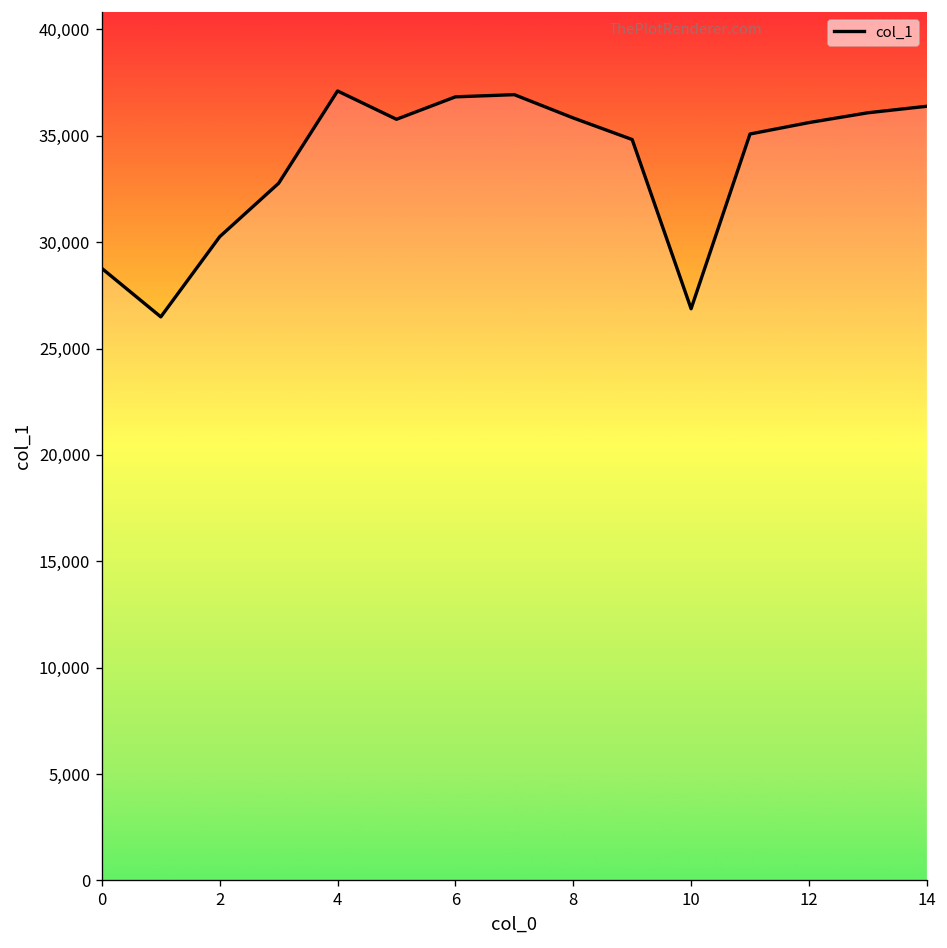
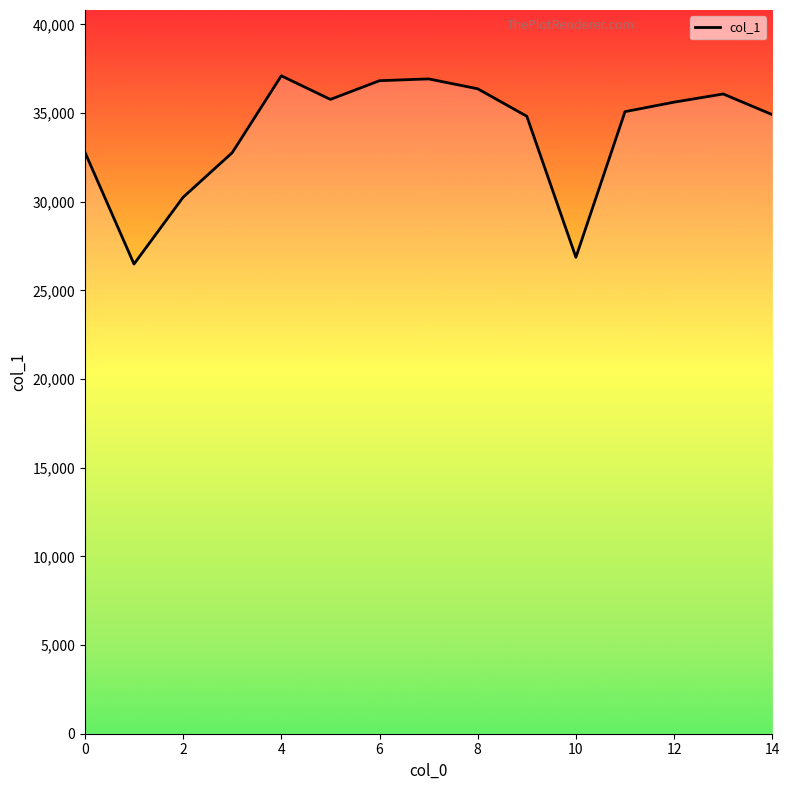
0: 28,800 -> 32,800
8: 35,800 -> 36,400
14: 36,400 -> 34,900
